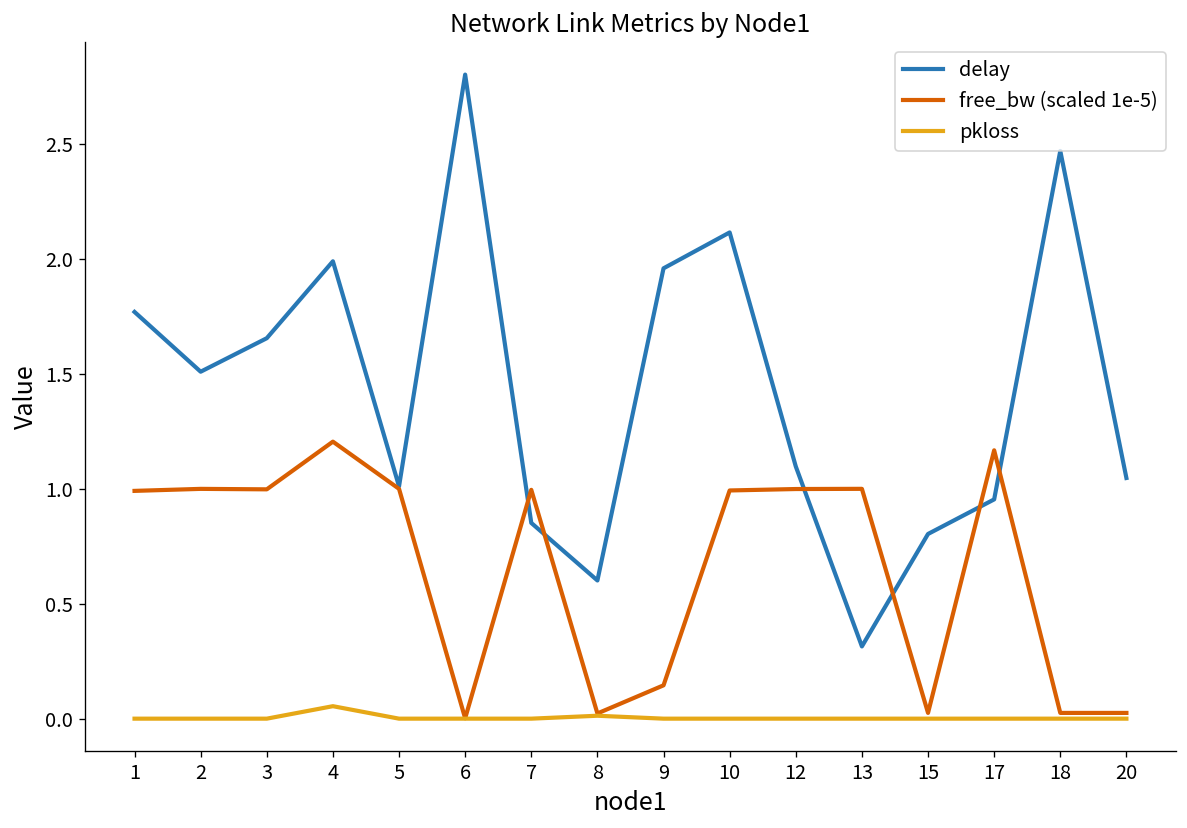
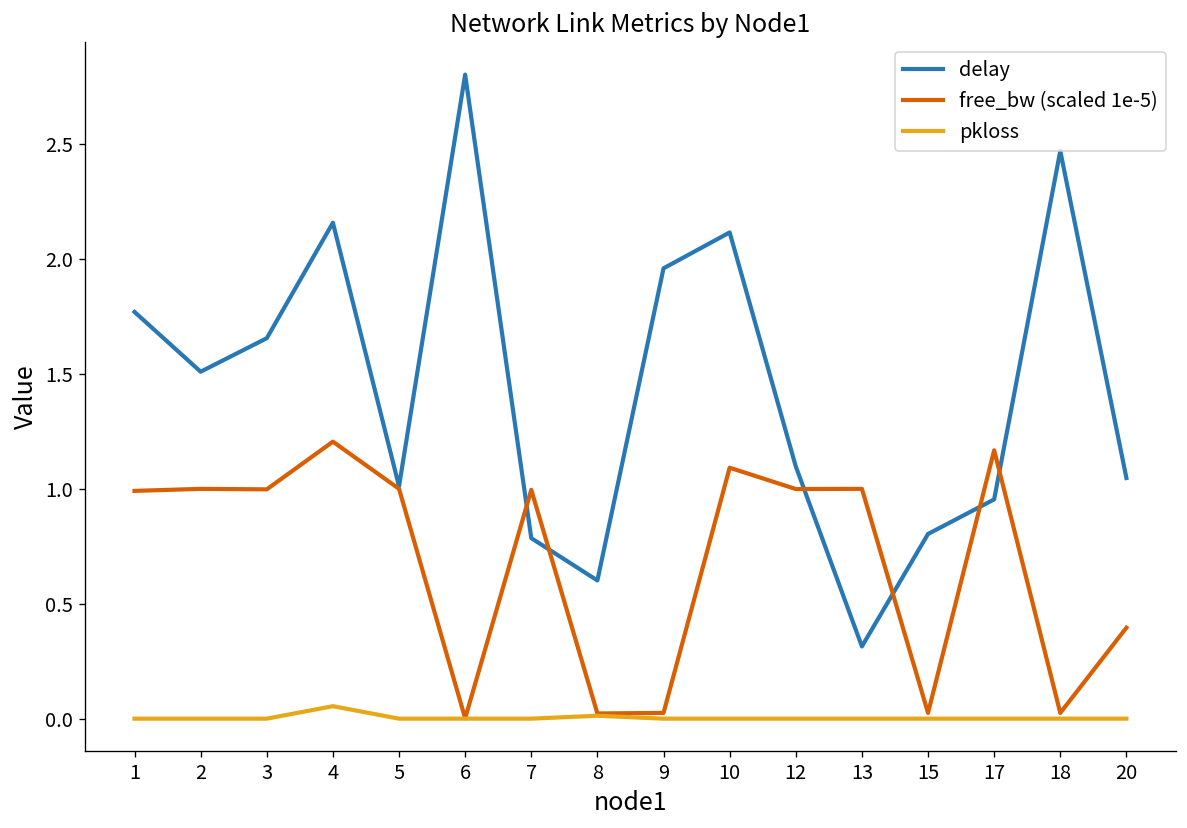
delay, 4: 1.99 -> 2.16
delay, 7: 0.85 -> 0.79
free_bw (scaled 1e-5), 9: 0.15 -> 0.02
free_bw (scaled 1e-5), 10: 0.99 -> 1.09
free_bw (scaled 1e-5), 20: 0.02 -> 0.40
